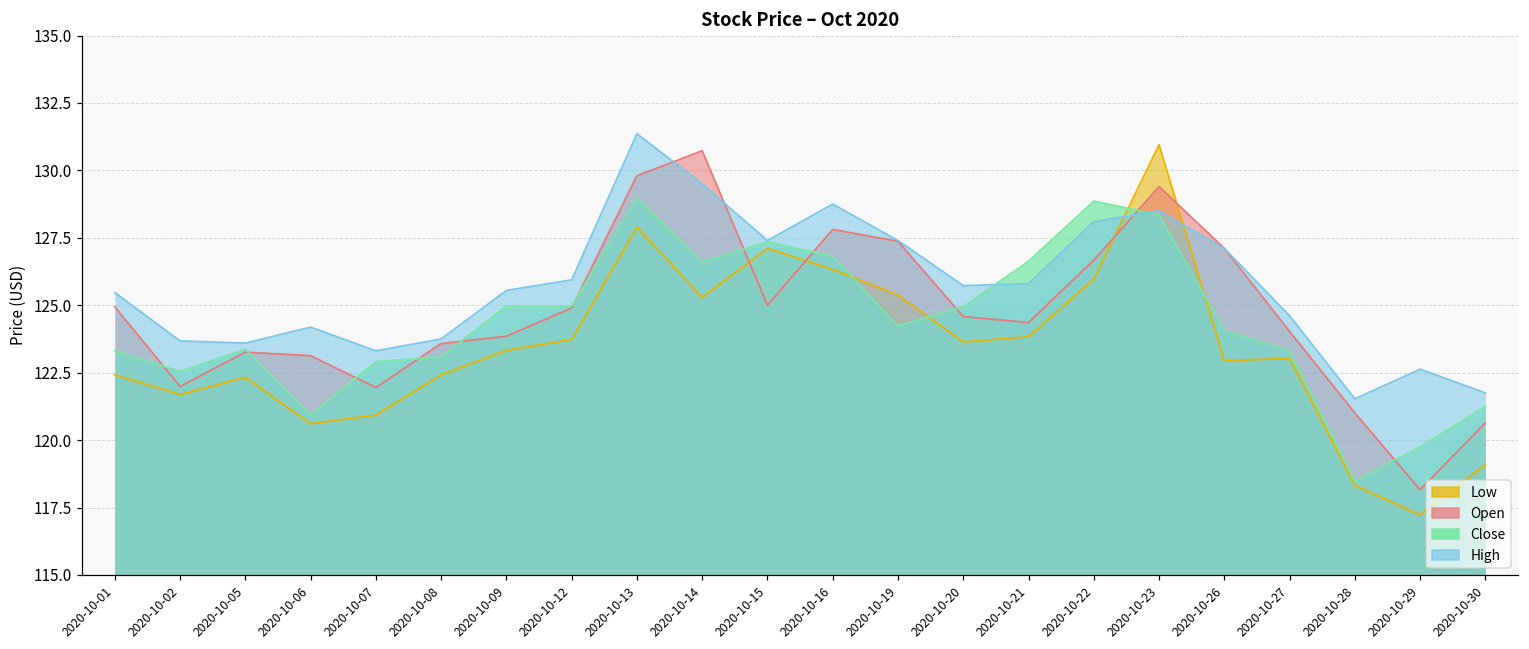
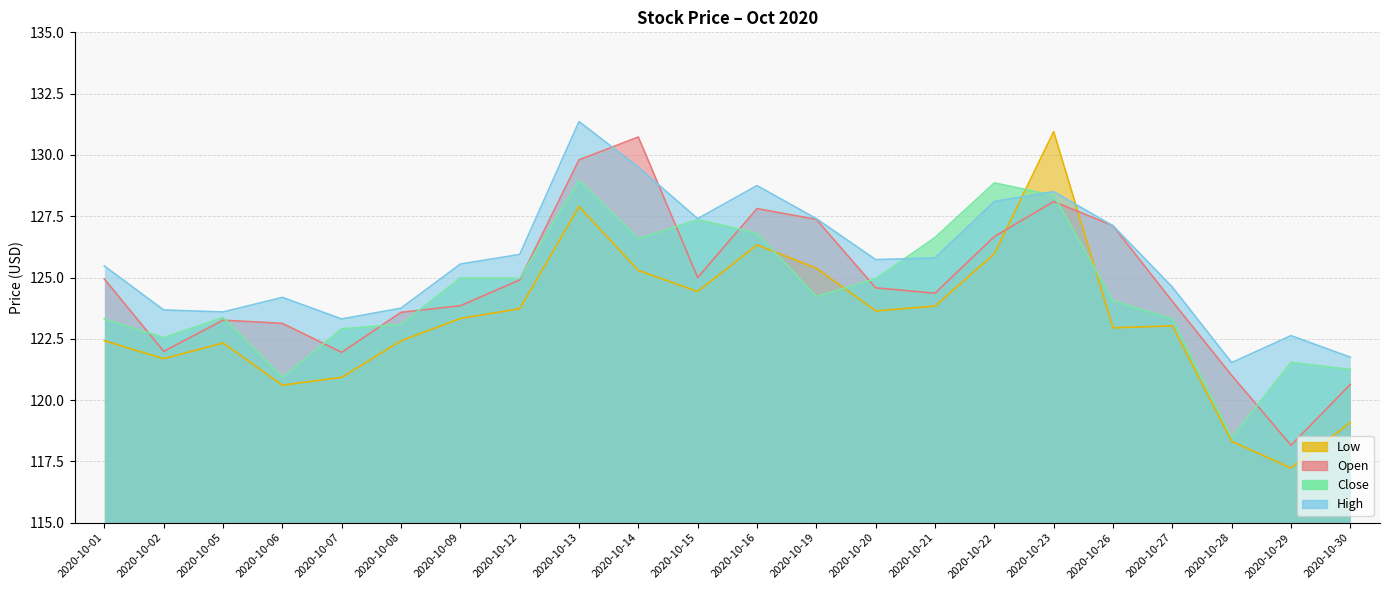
Low, 2020-10-15: 127.1 -> 124.4
Open, 2020-10-23: 129.4 -> 128.1
Close, 2020-10-29: 119.8 -> 121.5
